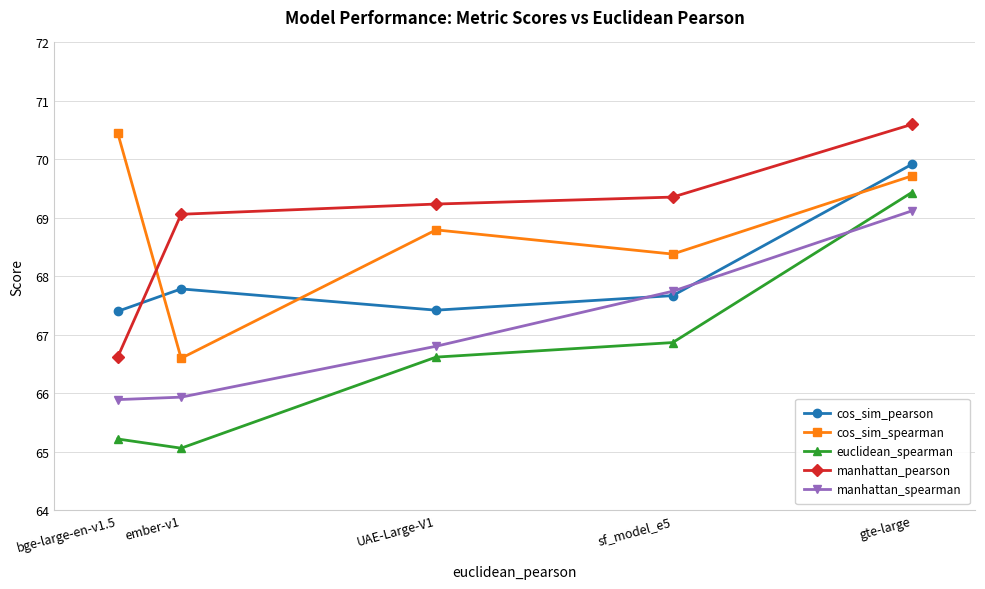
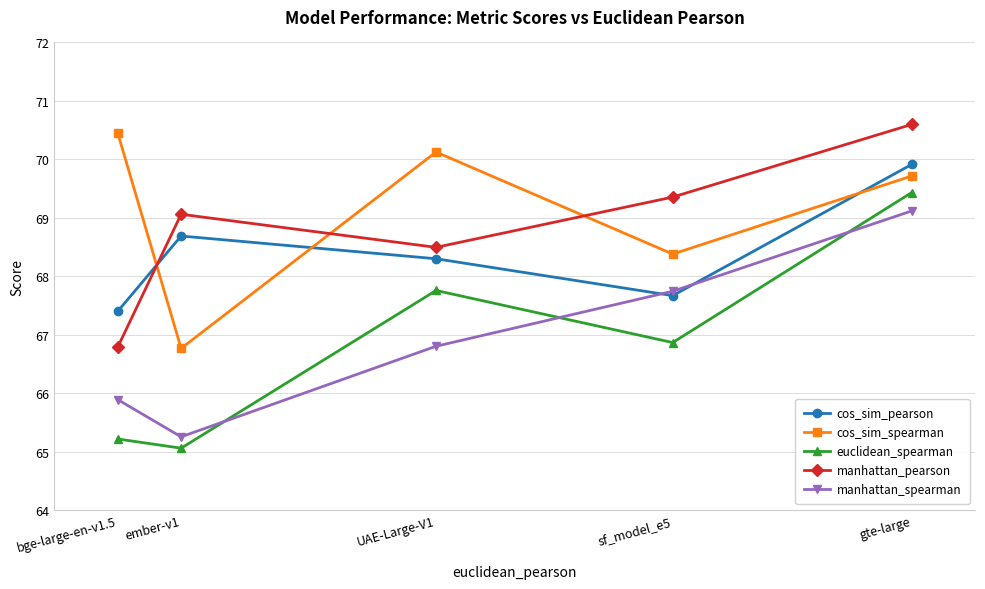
manhattan_pearson, bge-large-en-v1.5: 66.6 -> 66.8
cos_sim_pearson, ember-v1: 67.8 -> 68.7
cos_sim_spearman, ember-v1: 66.6 -> 66.8
manhattan_spearman, ember-v1: 65.9 -> 65.3
cos_sim_pearson, UAE-Large-V1: 67.4 -> 68.3
cos_sim_spearman, UAE-Large-V1: 68.8 -> 70.1
euclidean_spearman, UAE-Large-V1: 66.6 -> 67.8
manhattan_pearson, UAE-Large-V1: 69.2 -> 68.5
